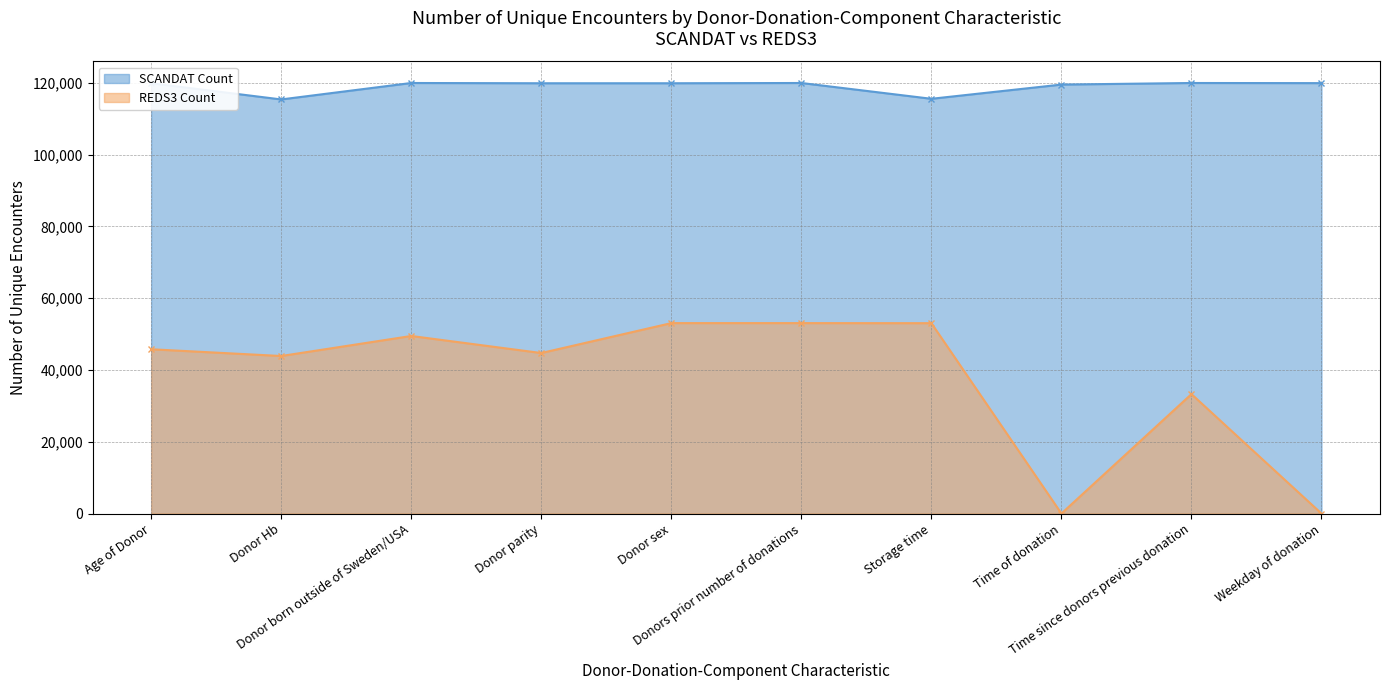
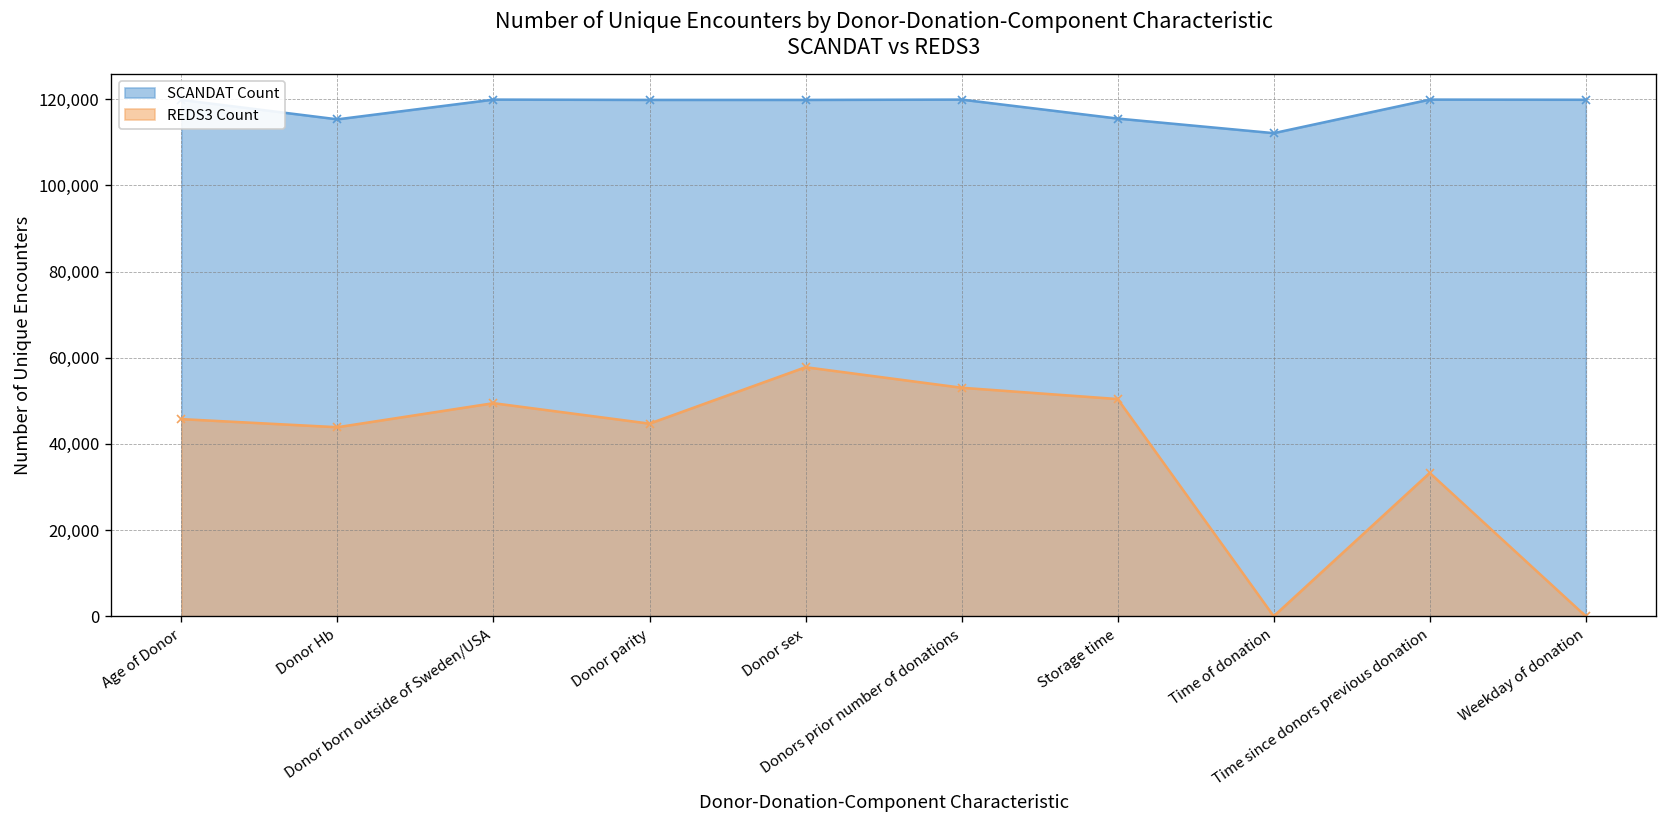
REDS3 Count, Donor sex: 53,000 -> 58,000
REDS3 Count, Storage time: 53,000 -> 50,000
SCANDAT Count, Time of donation: 120,000 -> 112,000
